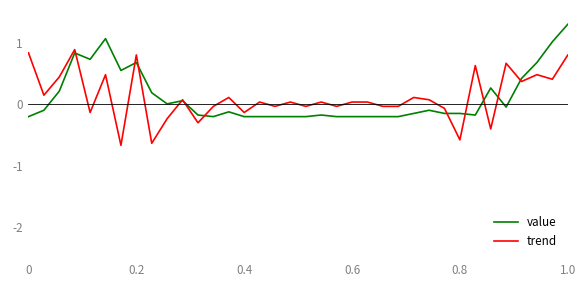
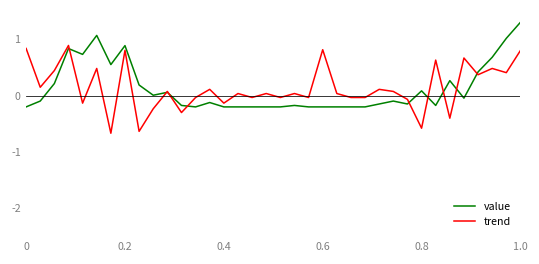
value, 0.2: 0.7 -> 0.9
trend, 0.6: 0.0 -> 0.8
value, 0.8: -0.1 -> 0.1
